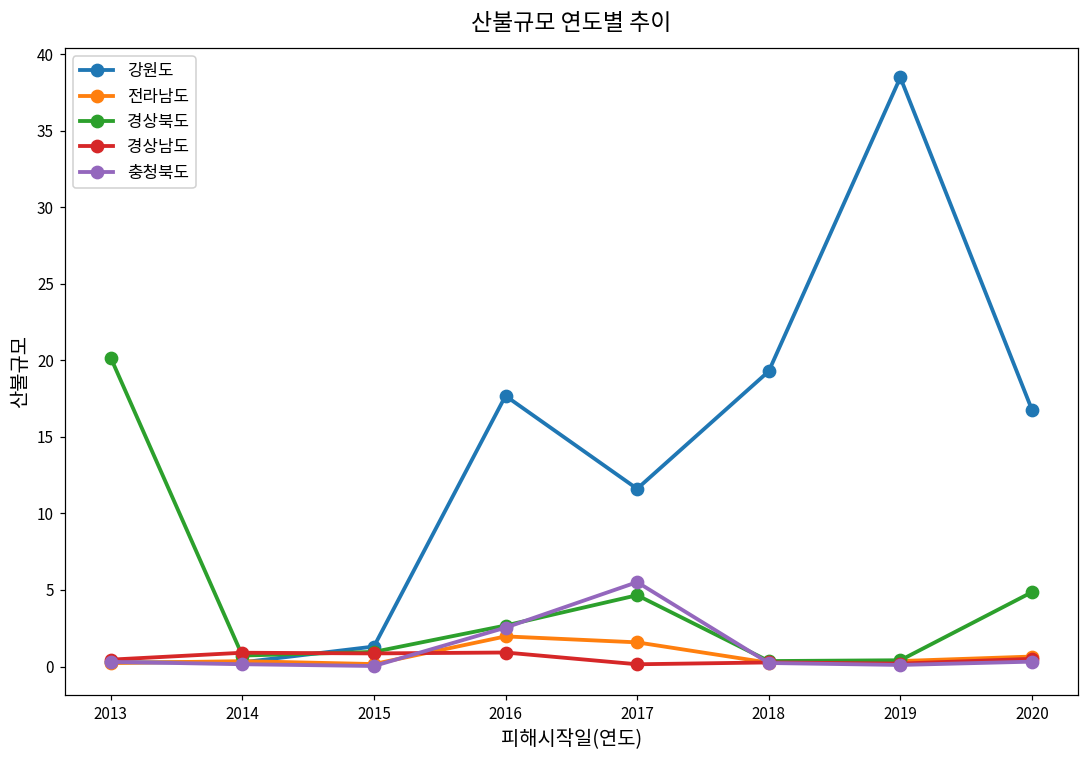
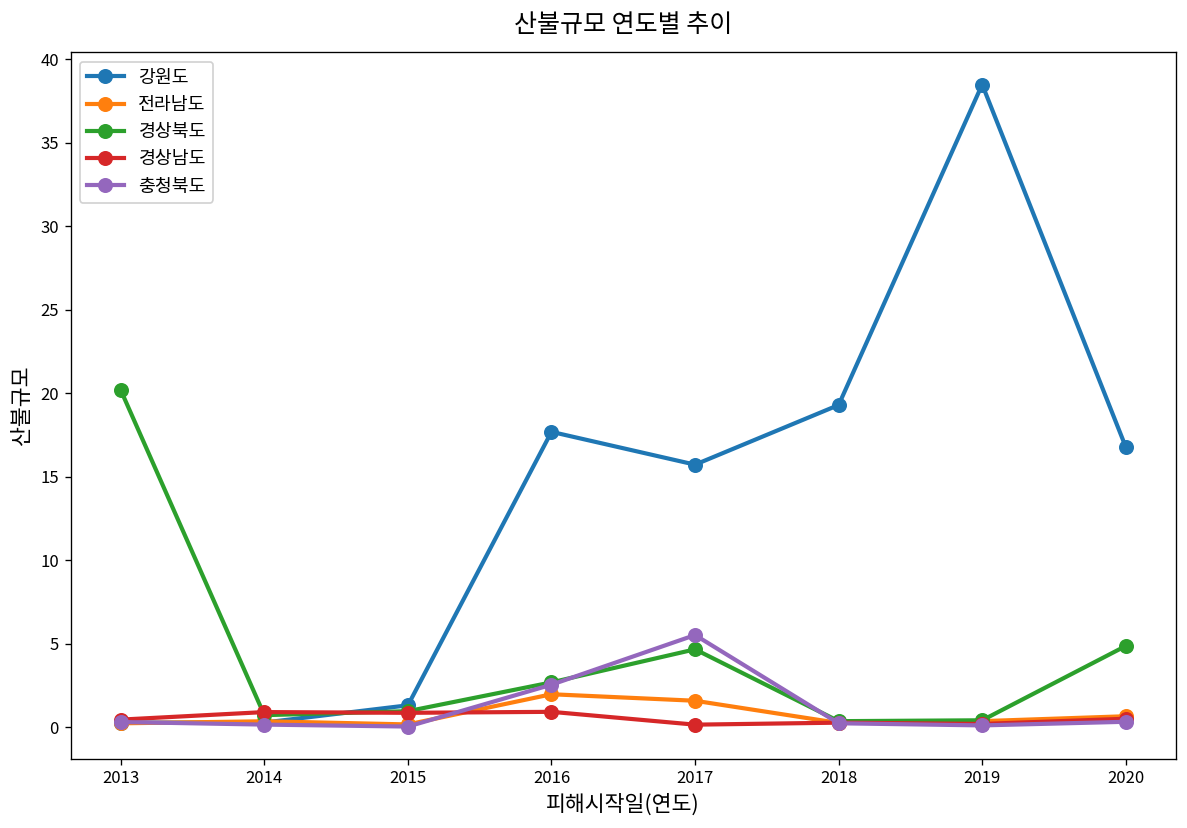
강원도, 2017: 11.6 -> 15.7
